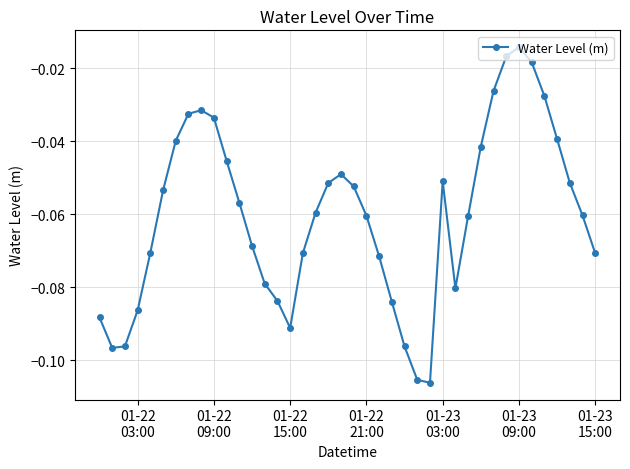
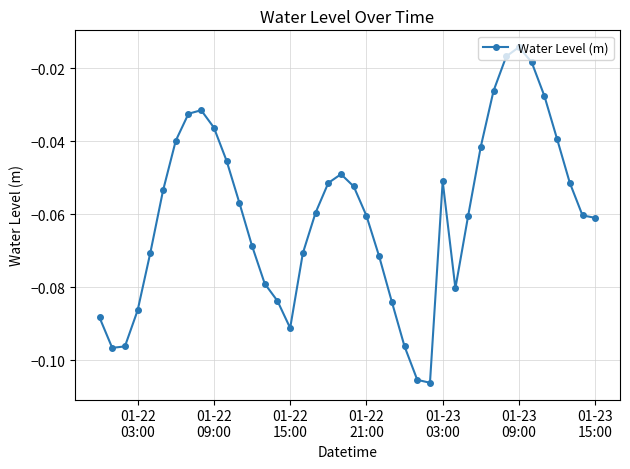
01-22 09:00: -0.034 -> -0.036
01-23 15:00: -0.071 -> -0.061
